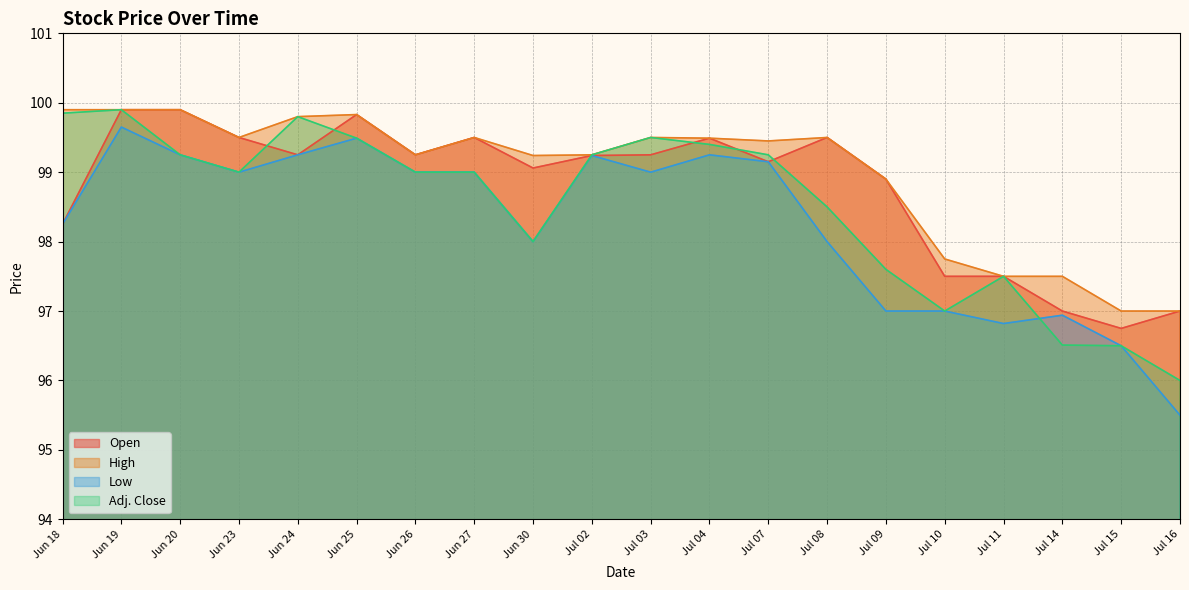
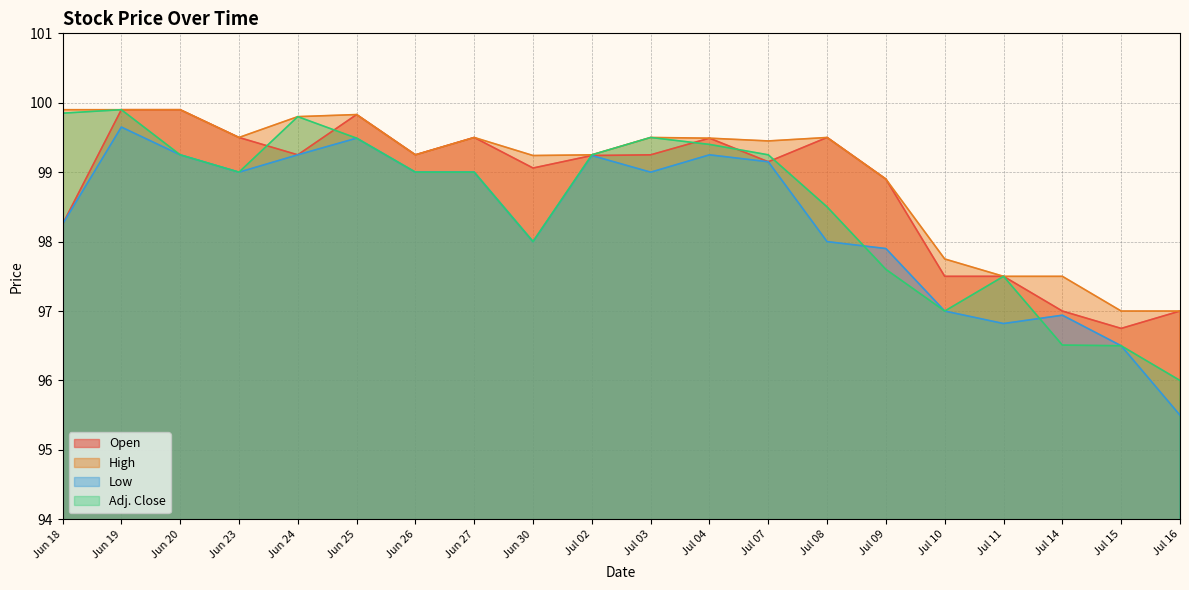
Low, Jul 09: 97.0 -> 97.9
